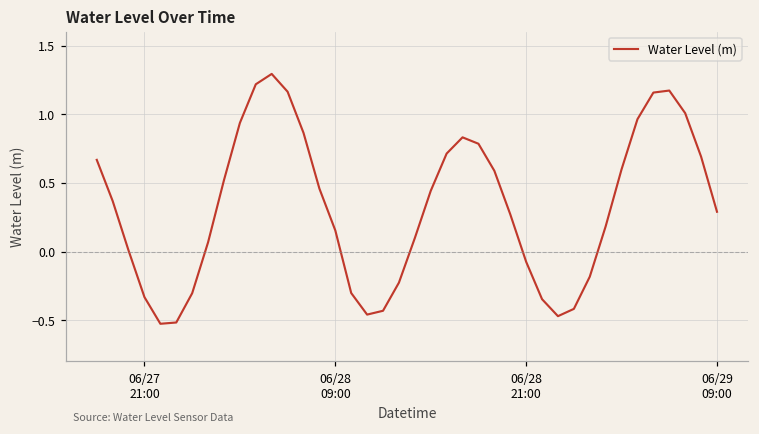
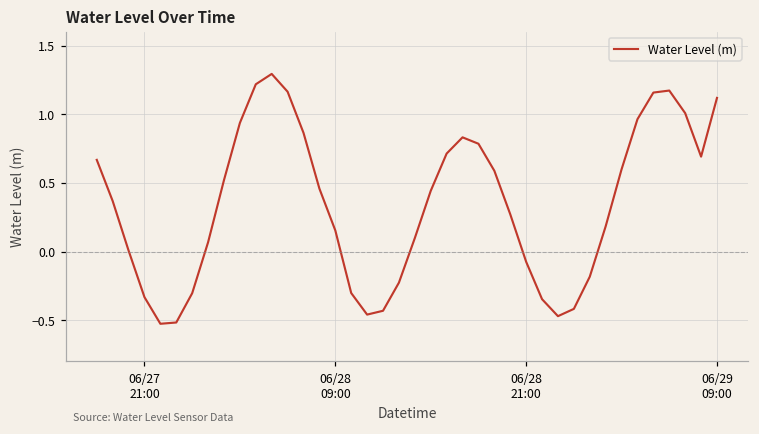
06/29 09:00: 0.29 -> 1.12
